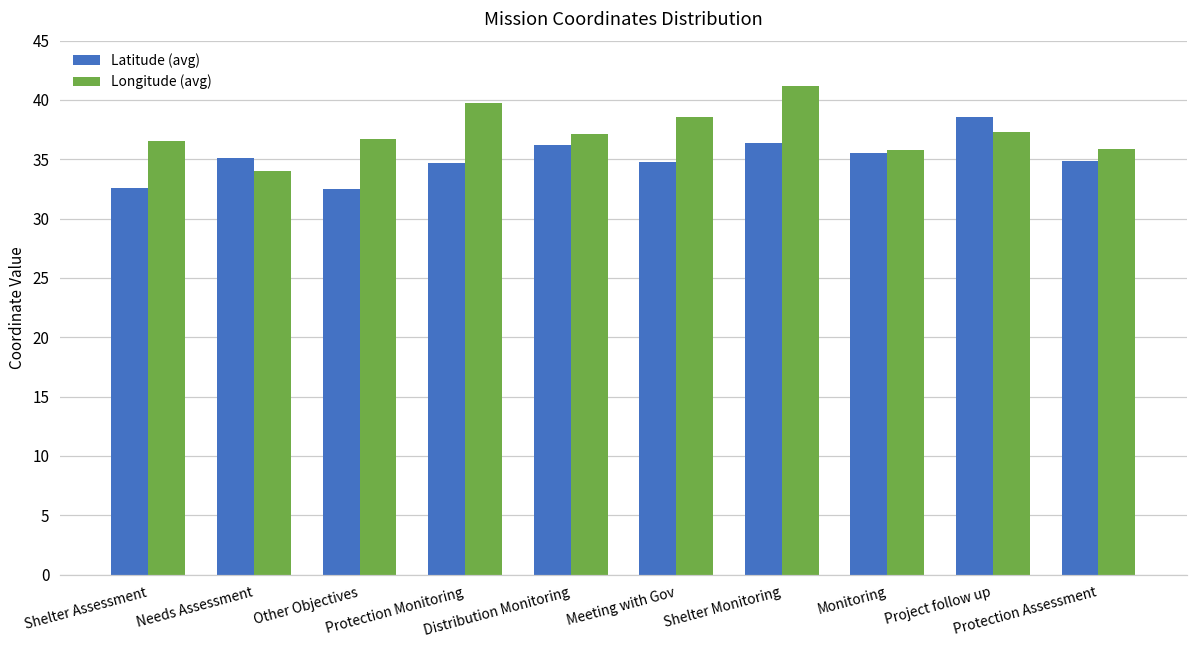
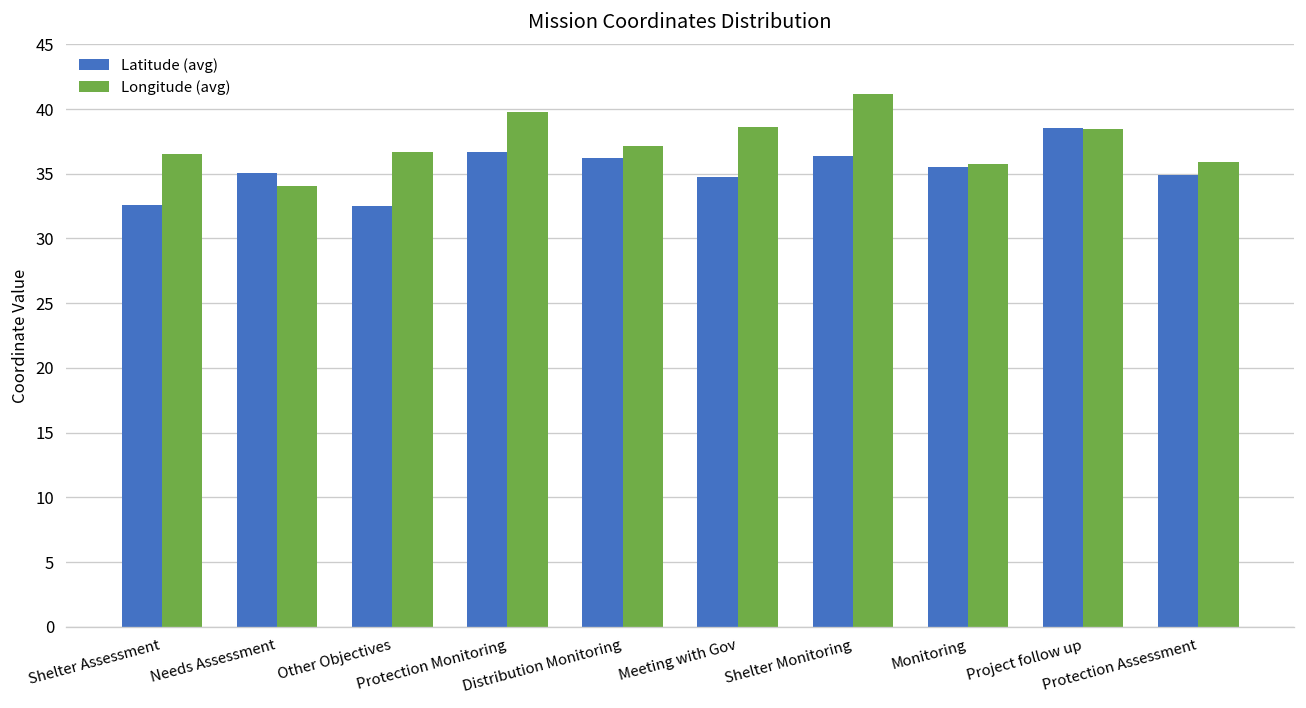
Latitude (avg), Protection Monitoring: 34.7 -> 36.7
Longitude (avg), Project follow up: 37.3 -> 38.4
